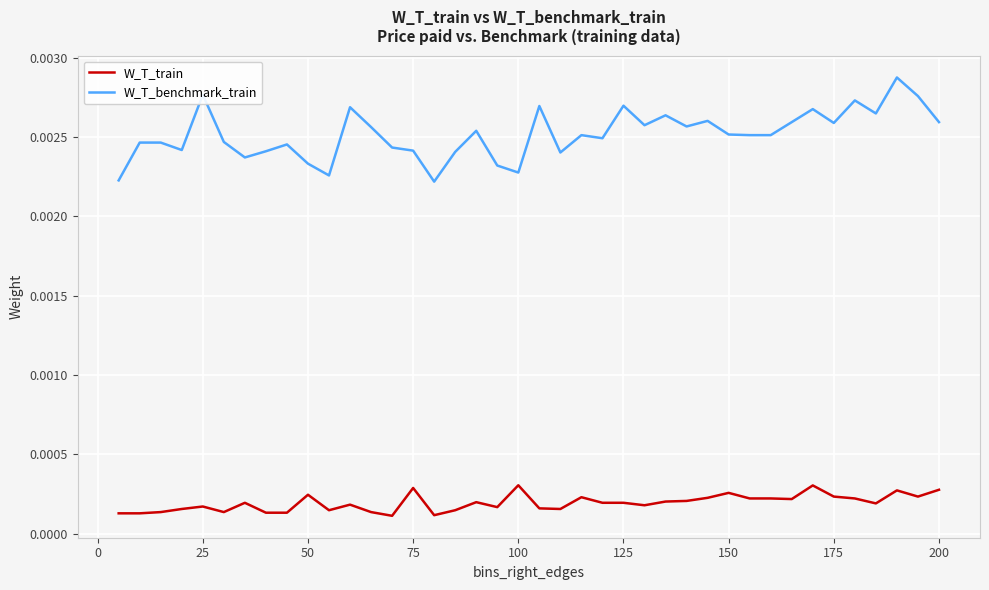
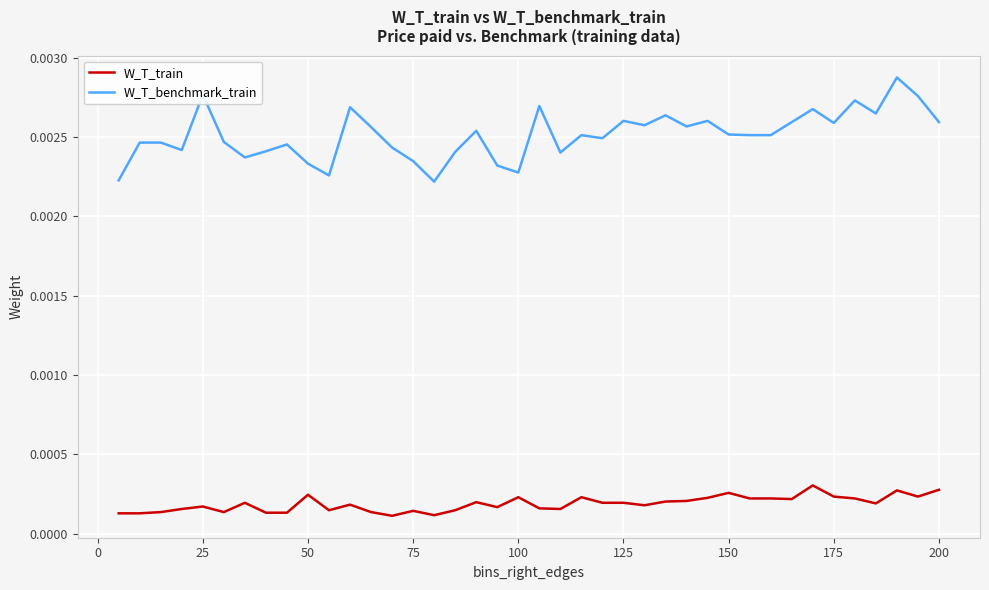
W_T_train, 75: 0.00029 -> 0.00014
W_T_benchmark_train, 75: 0.00241 -> 0.00235
W_T_train, 100: 0.00031 -> 0.00023
W_T_benchmark_train, 125: 0.00270 -> 0.00260
